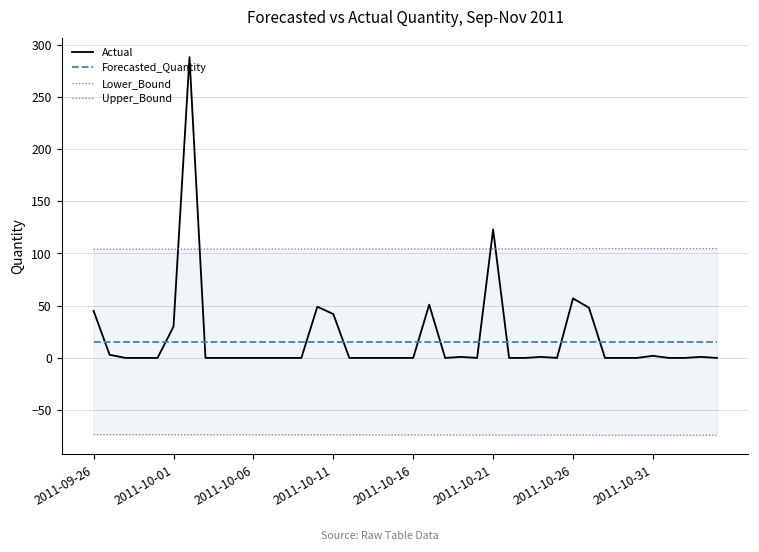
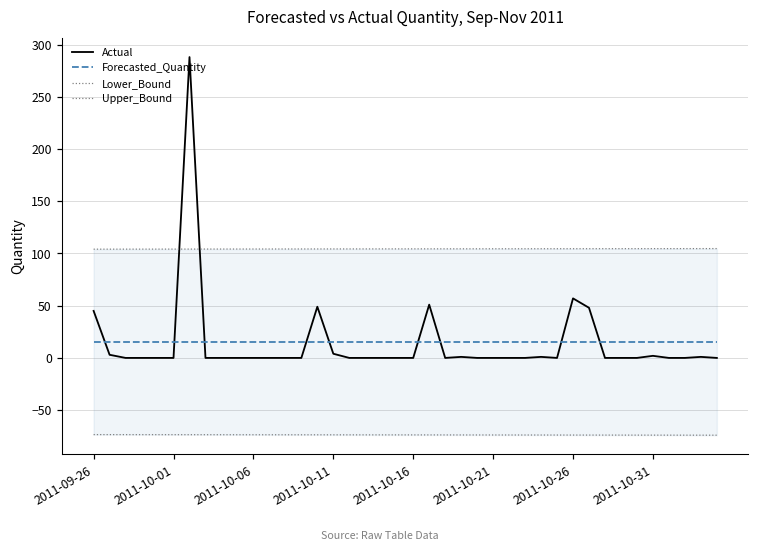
Actual, 2011-10-01: 30 -> 0
Actual, 2011-10-11: 40 -> 0
Actual, 2011-10-21: 120 -> 0
